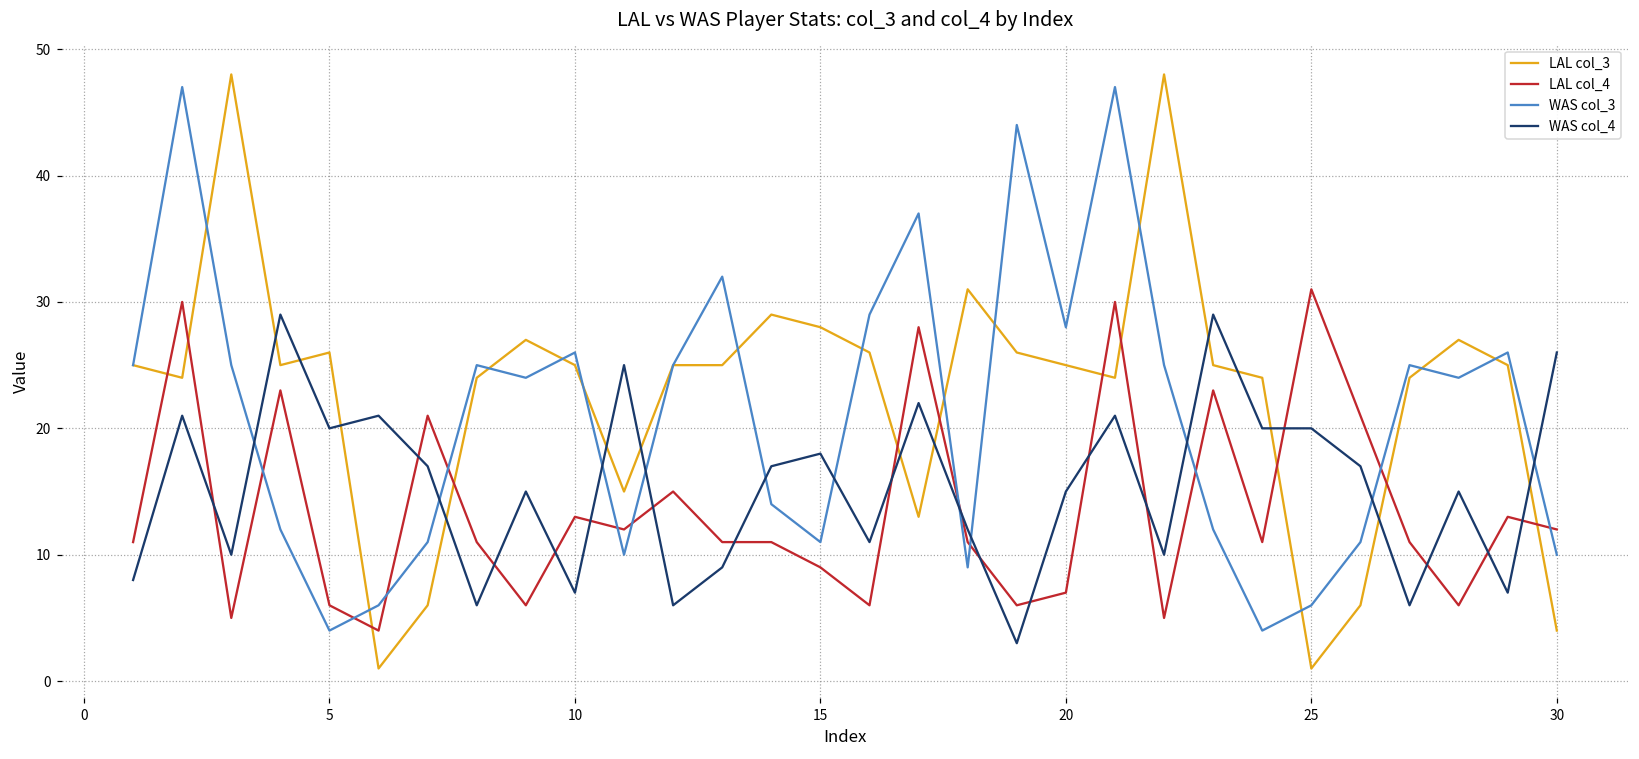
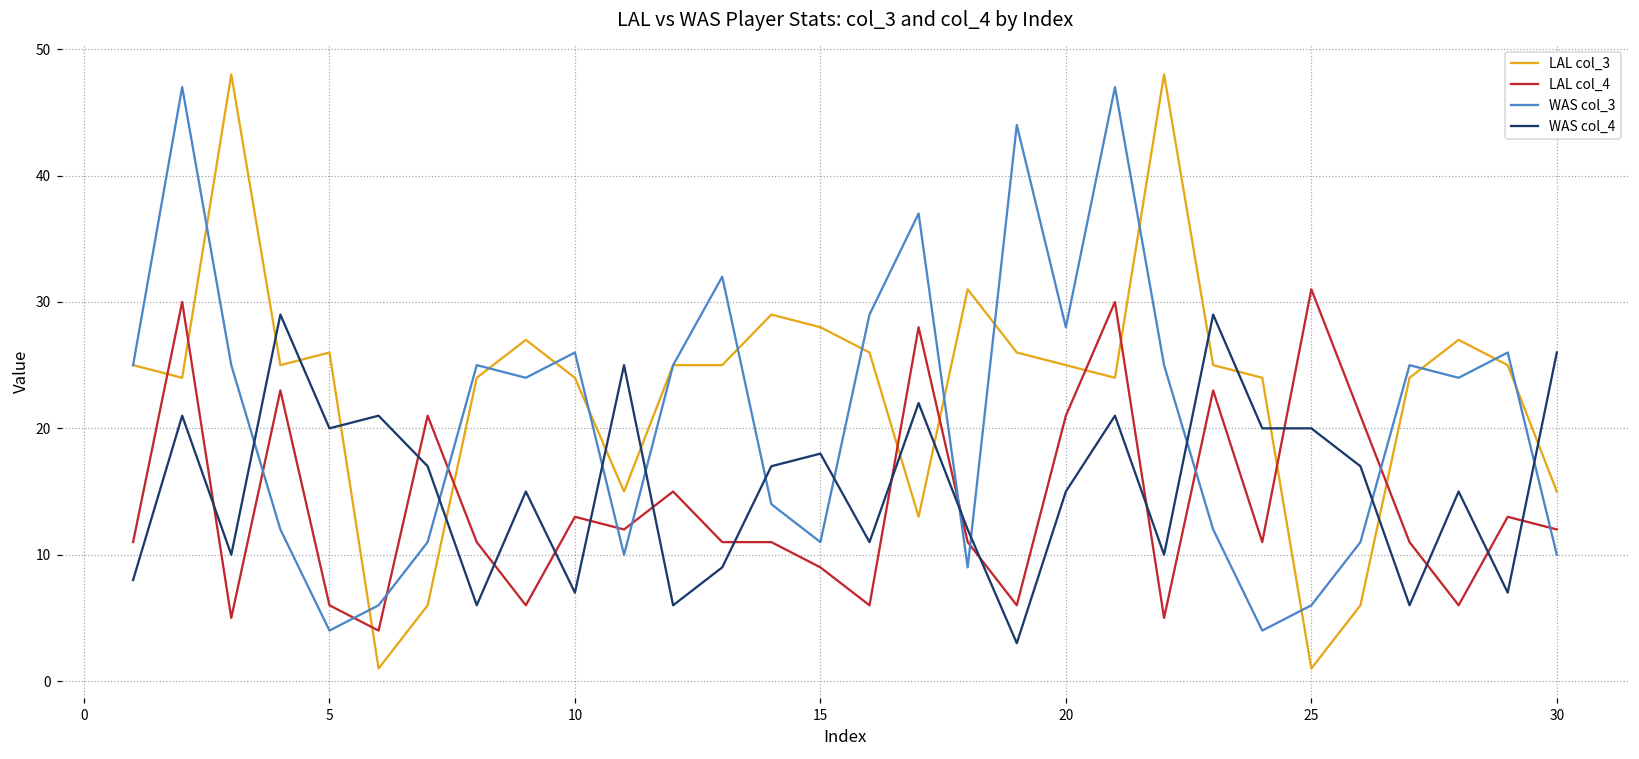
LAL col_3, 10: 25 -> 24
LAL col_4, 20: 7 -> 21
LAL col_3, 30: 4 -> 15
